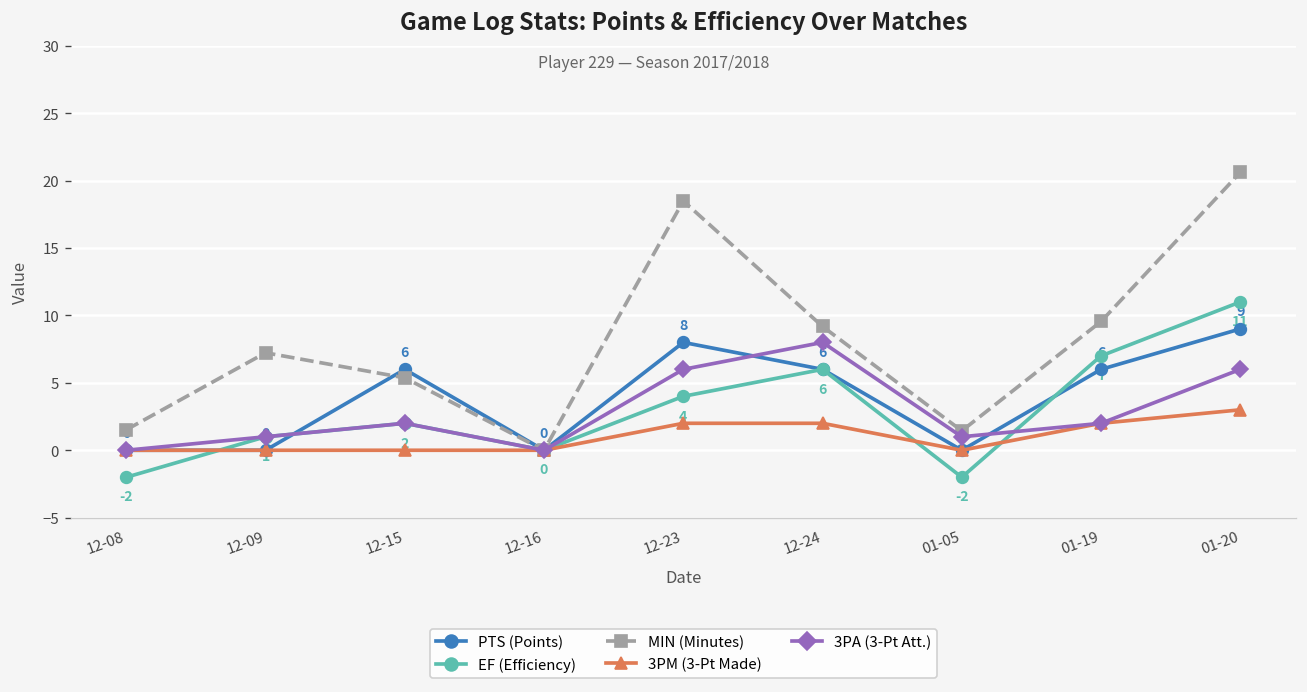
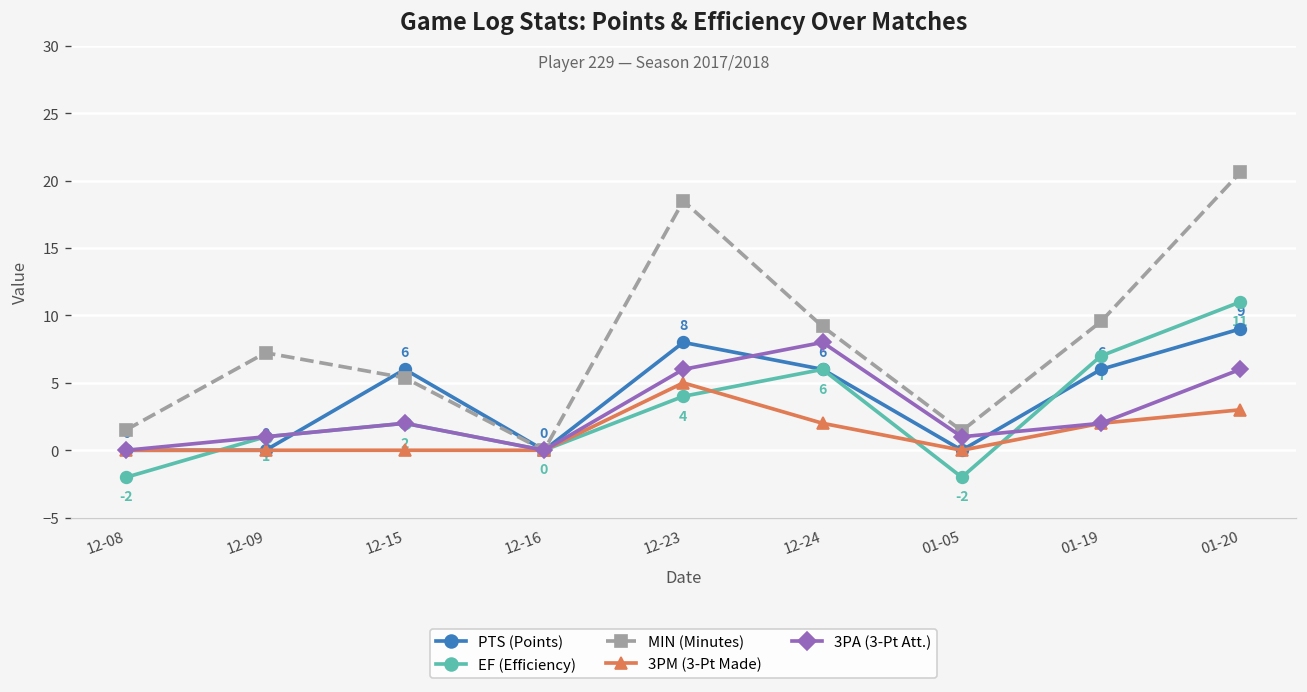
3PM (3-Pt Made), 12-23: 2 -> 5
